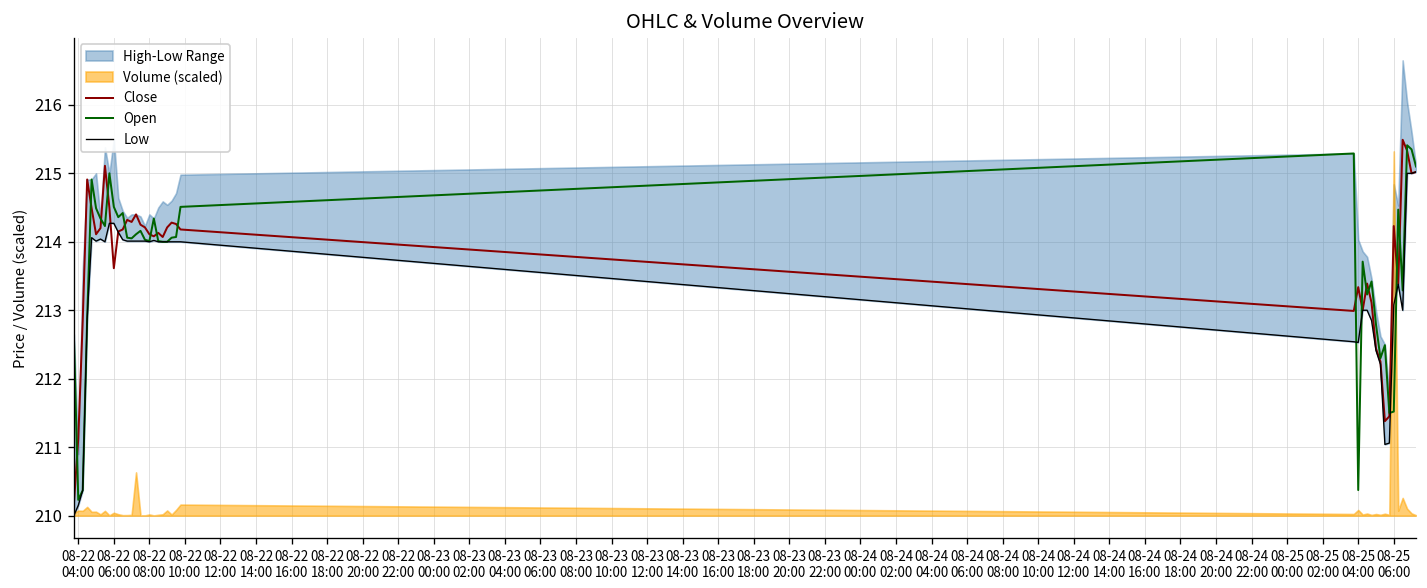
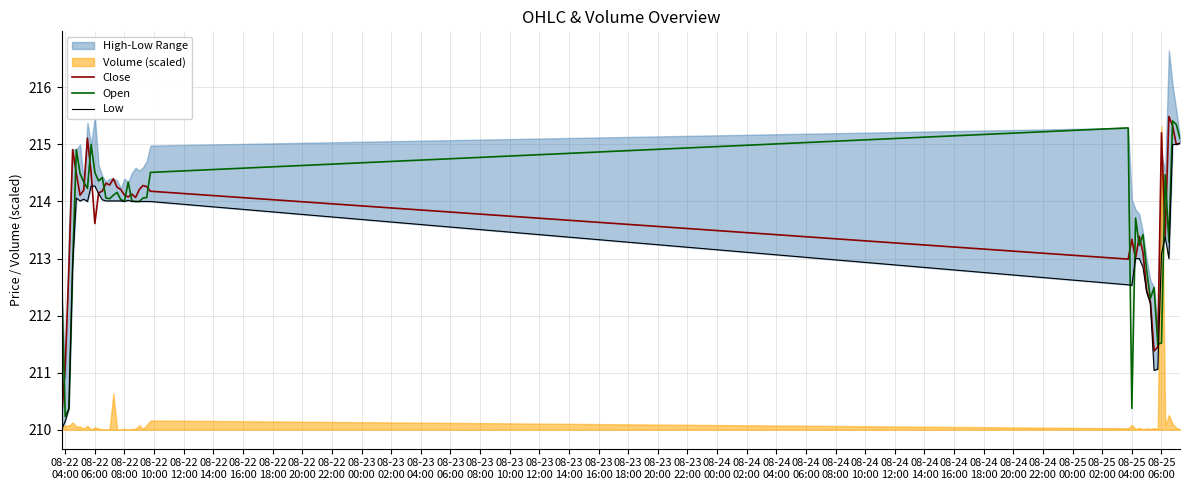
Close, 08-25 06:00: 214.2 -> 215.2
